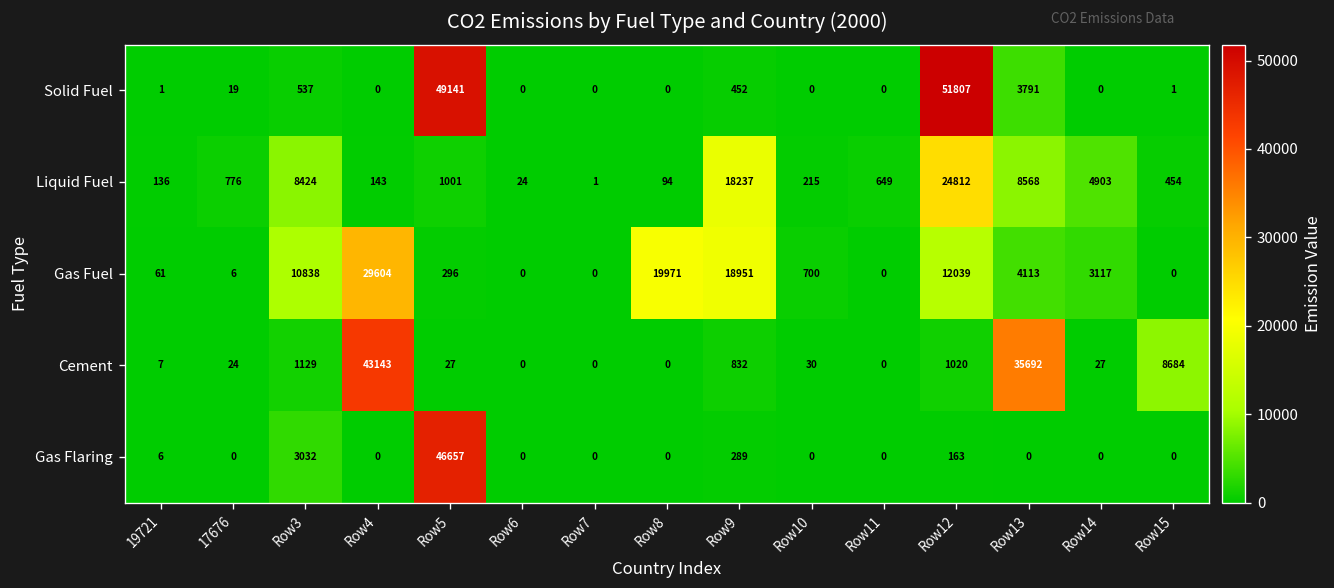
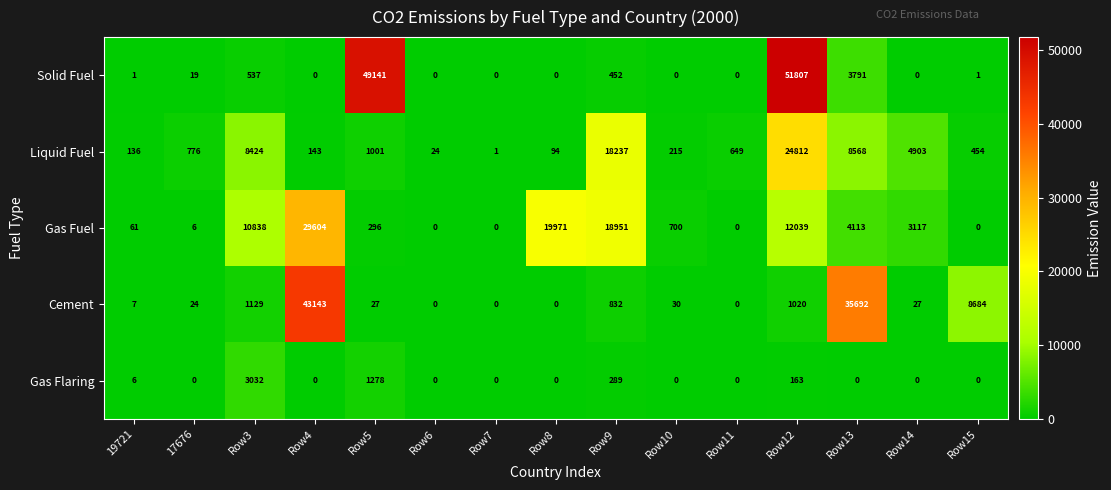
Gas Flaring, Row5: 46657 -> 1278
